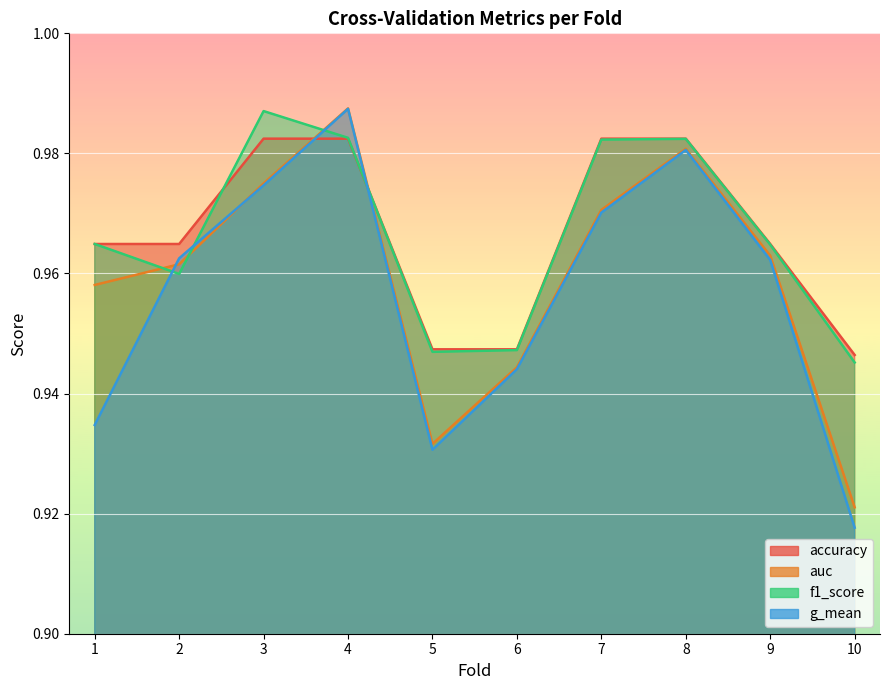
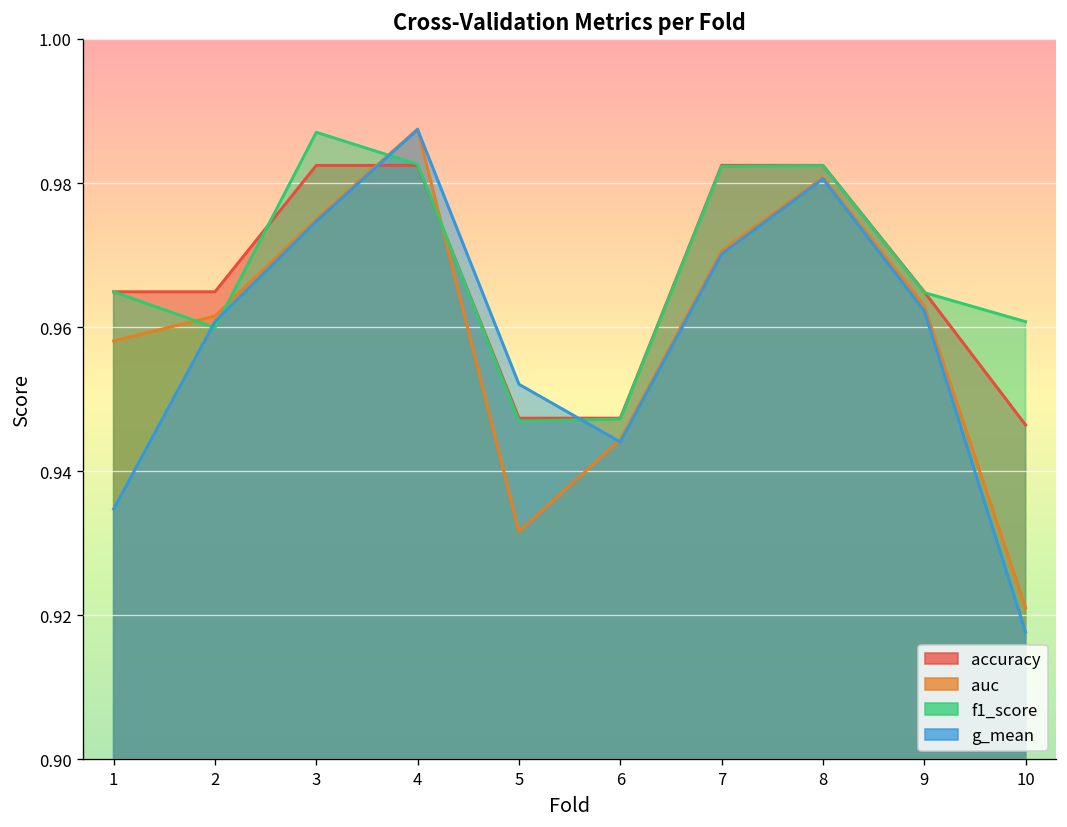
g_mean, 2: 0.963 -> 0.961
g_mean, 5: 0.931 -> 0.952
f1_score, 10: 0.945 -> 0.961
